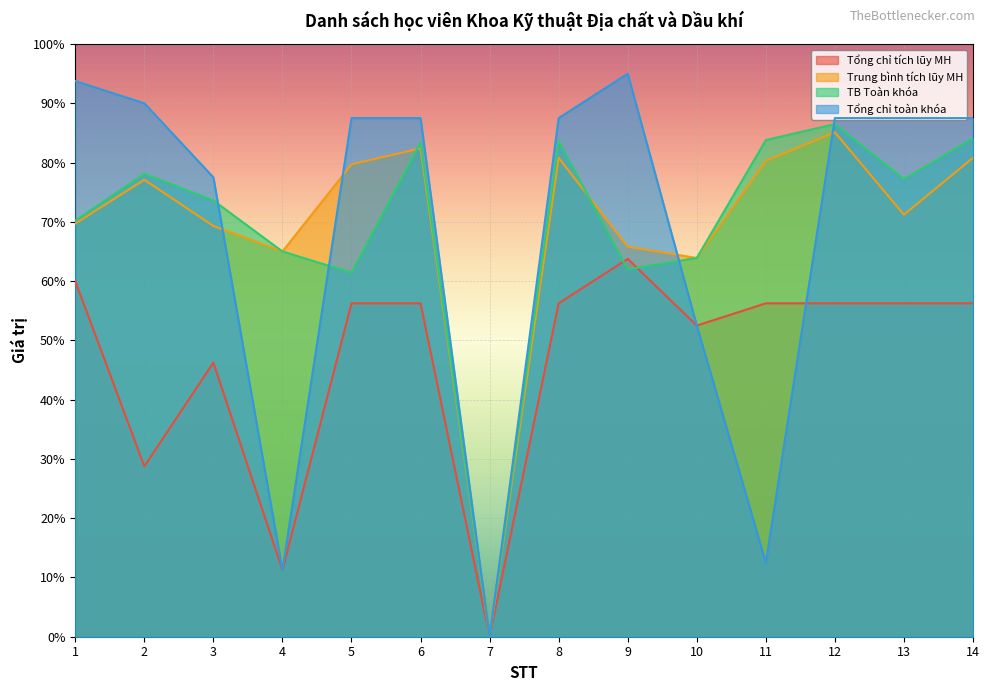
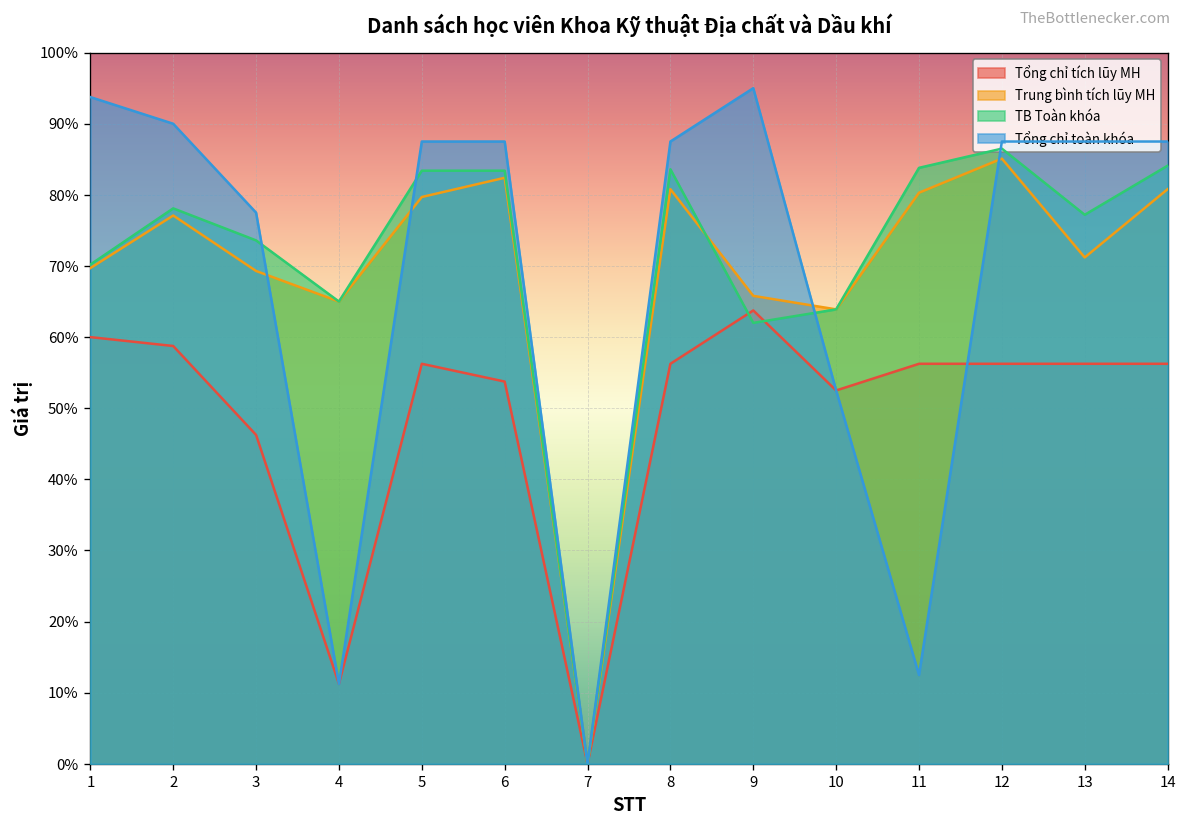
Tổng chỉ tích lũy MH, 2: 29% -> 59%
TB Toàn khóa, 5: 61% -> 83%
Tổng chỉ tích lũy MH, 6: 56% -> 54%
